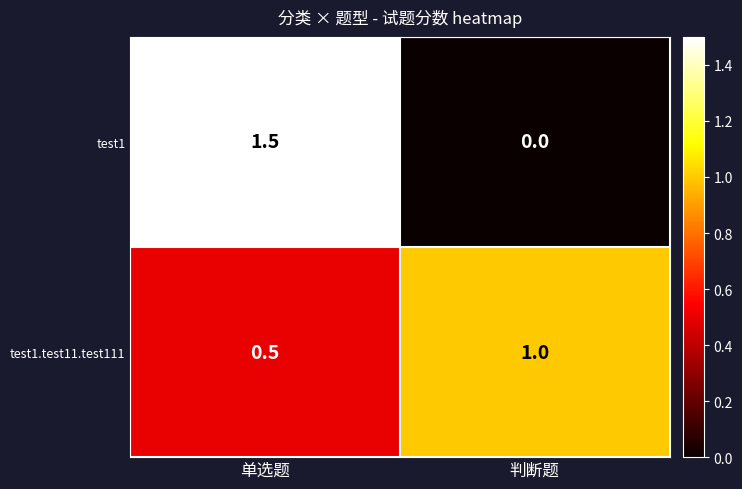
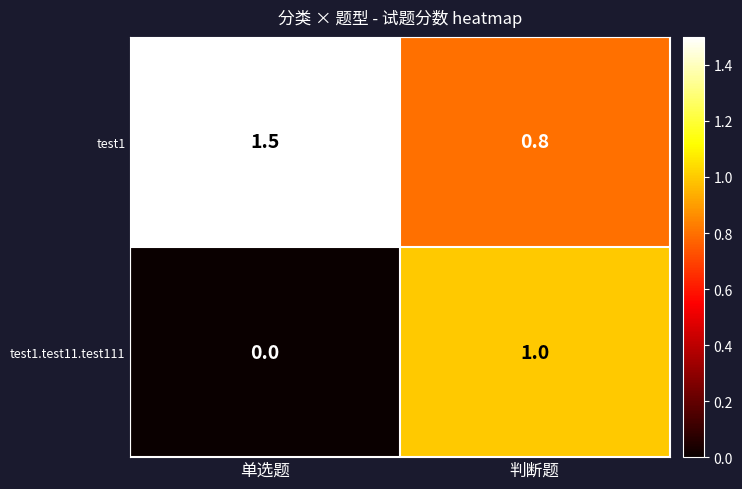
test1, 判断题: 0.0 -> 0.8
test1.test11.test111, 单选题: 0.5 -> 0.0
